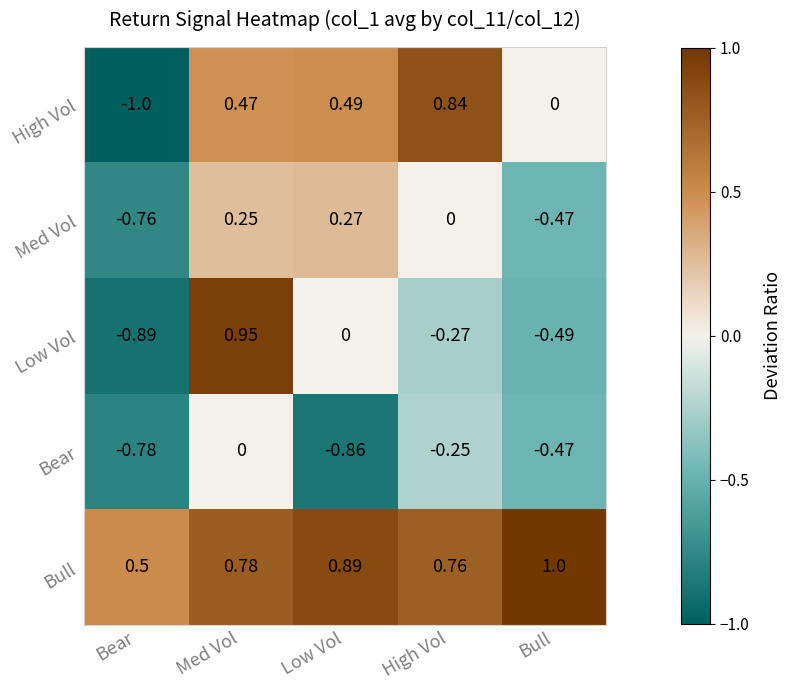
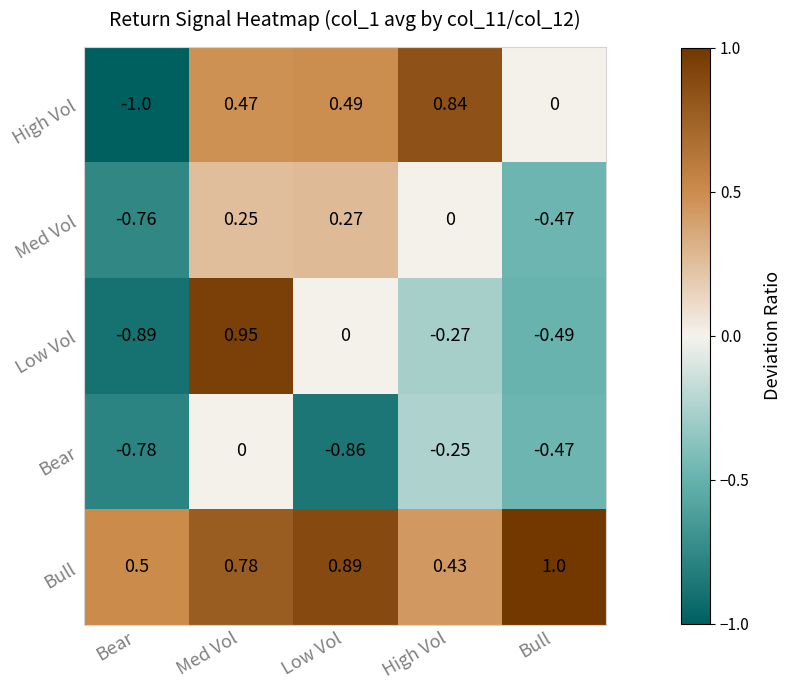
Bull, High Vol: 0.76 -> 0.43
